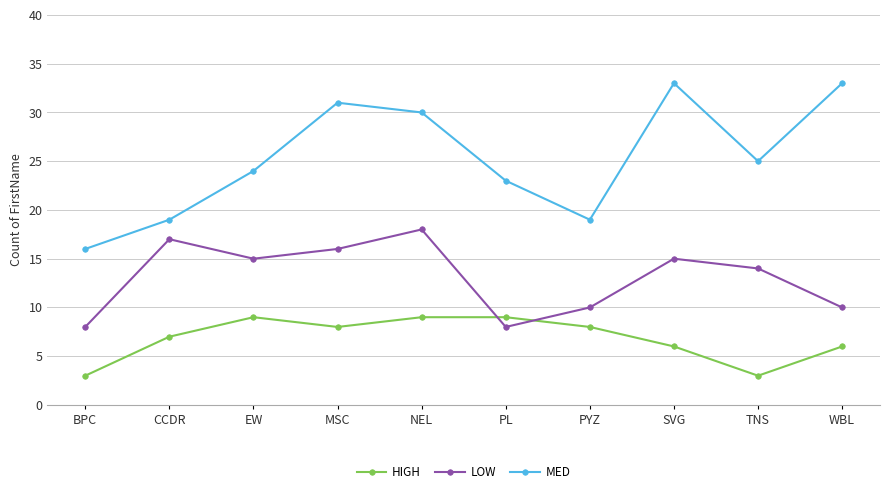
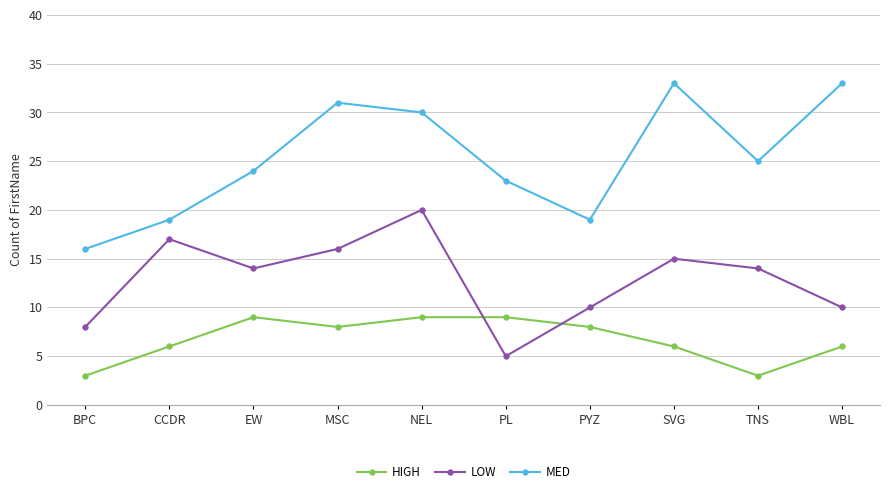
HIGH, CCDR: 7 -> 6
LOW, EW: 15 -> 14
LOW, NEL: 18 -> 20
LOW, PL: 8 -> 5
